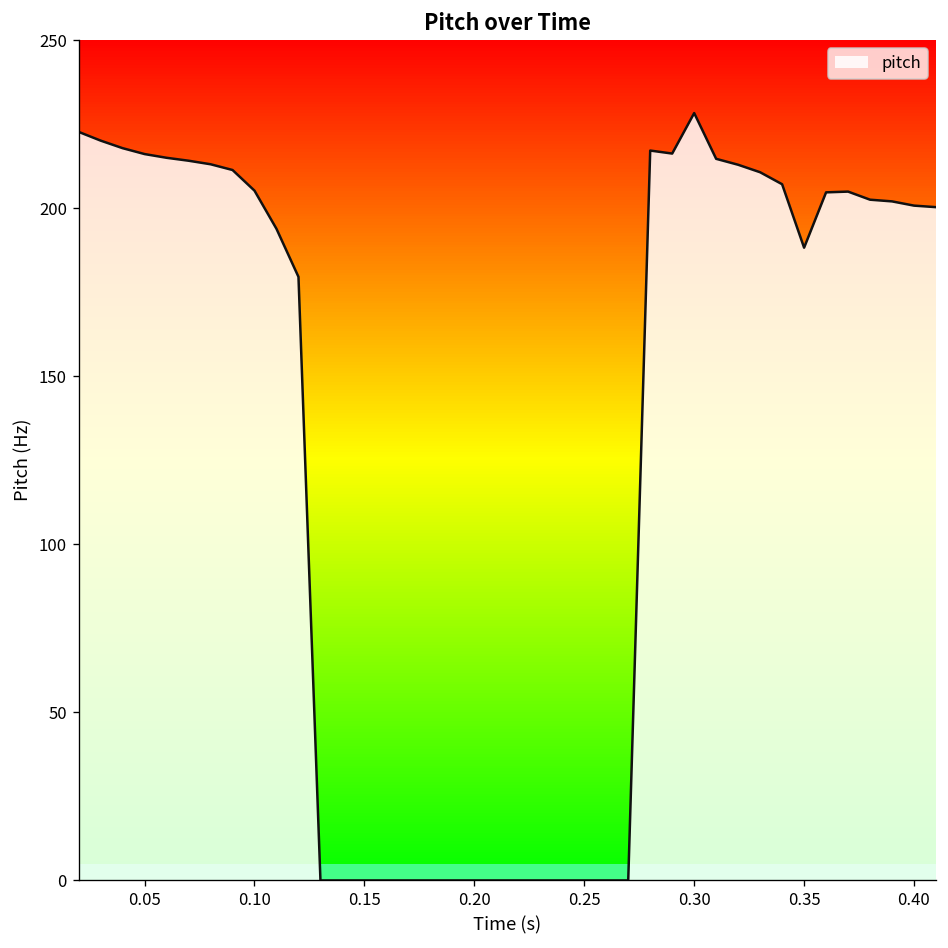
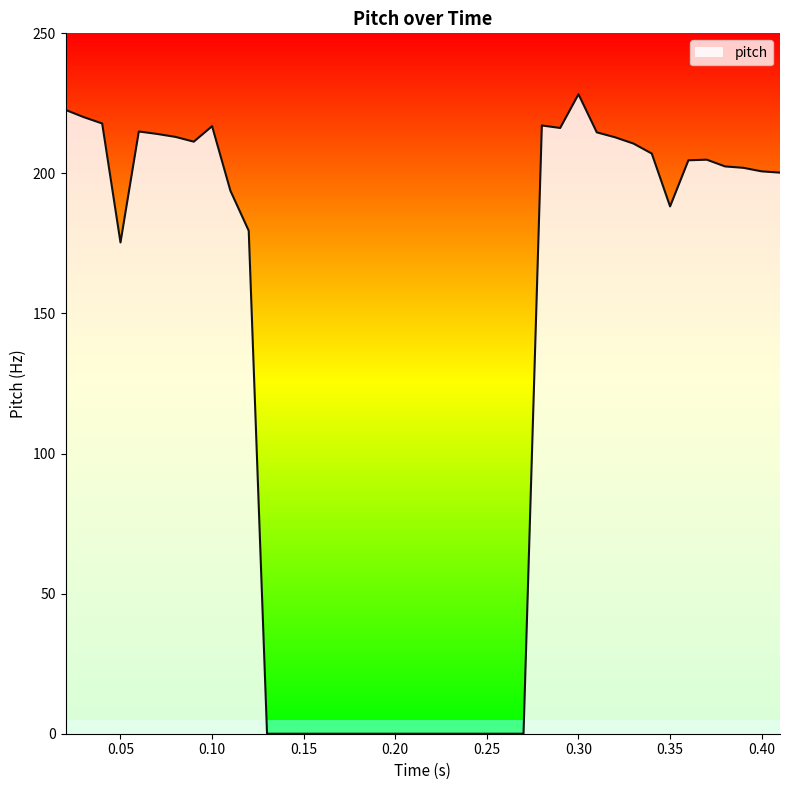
pitch, 0.05: 216 -> 175
pitch, 0.10: 205 -> 217
